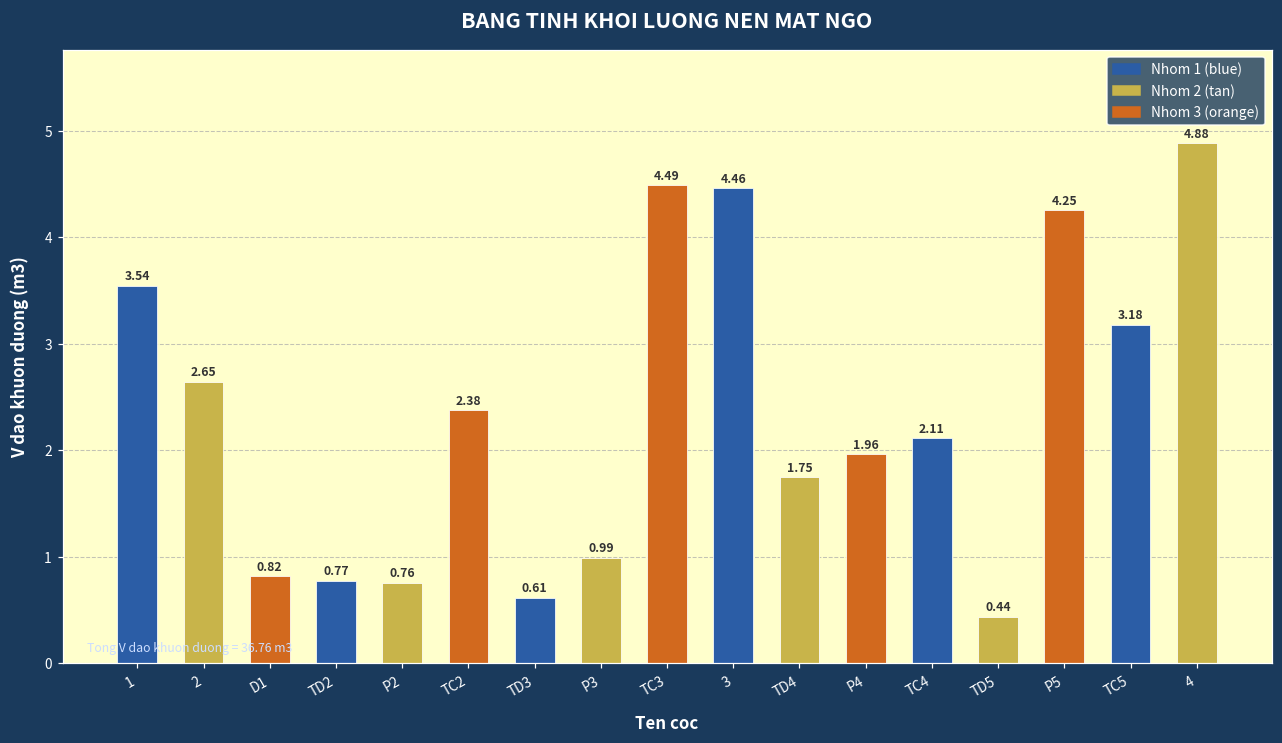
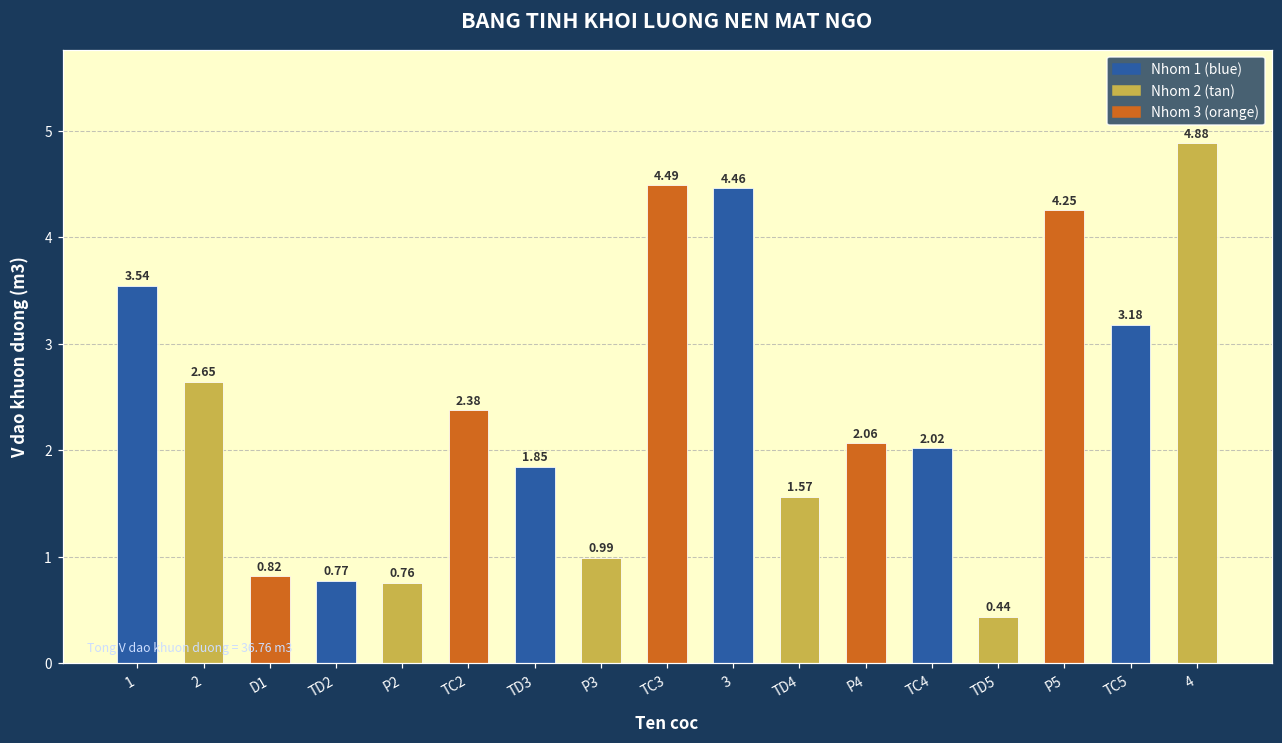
TD3: 0.61 -> 1.85
TD4: 1.75 -> 1.57
P4: 1.96 -> 2.06
TC4: 2.11 -> 2.02
